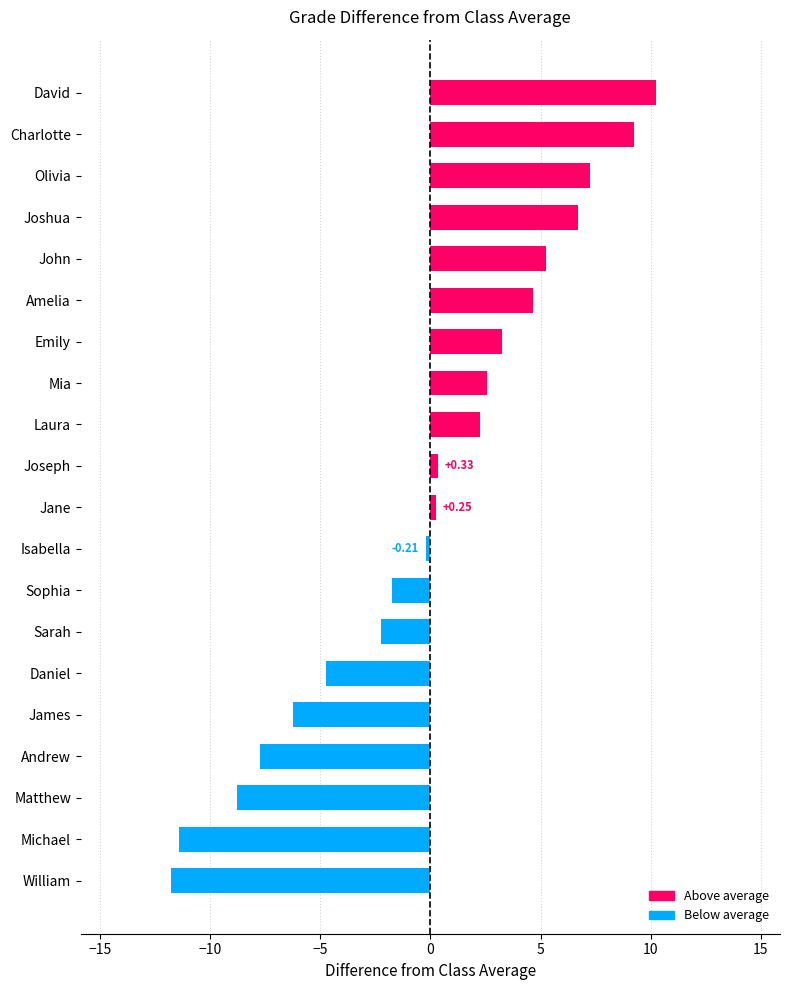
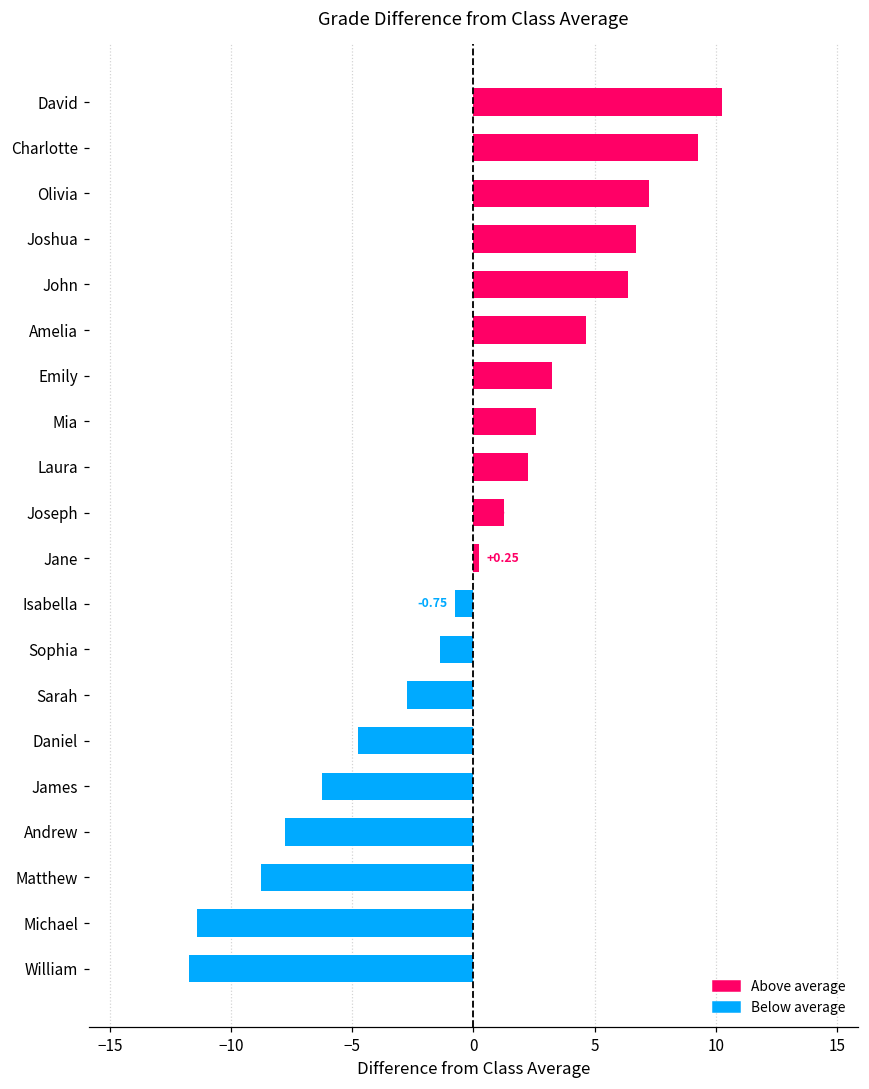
John: 5.3 -> 6.4
Joseph: 0.3 -> 1.3
Isabella: -0.21 -> -0.75
Sophia: -1.8 -> -1.4
Sarah: -2.3 -> -2.8
